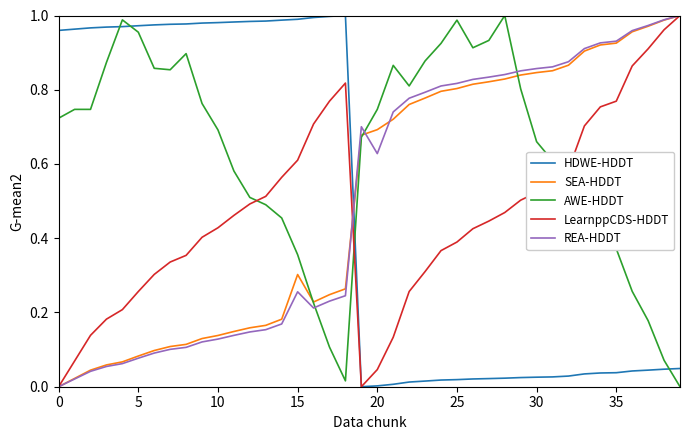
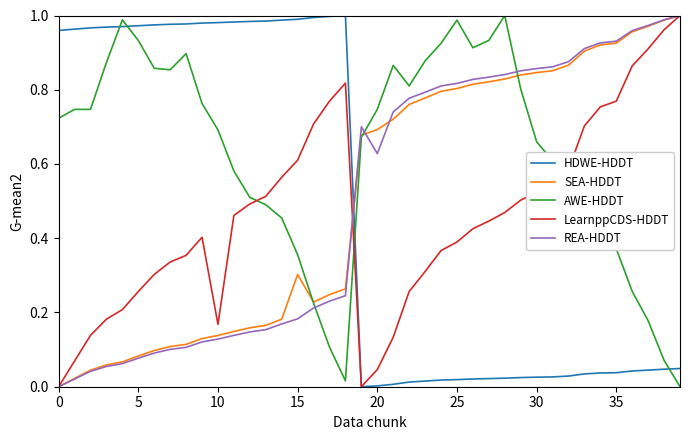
AWE-HDDT, 5: 0.95 -> 0.93
LearnppCDS-HDDT, 10: 0.43 -> 0.17
REA-HDDT, 15: 0.26 -> 0.18
